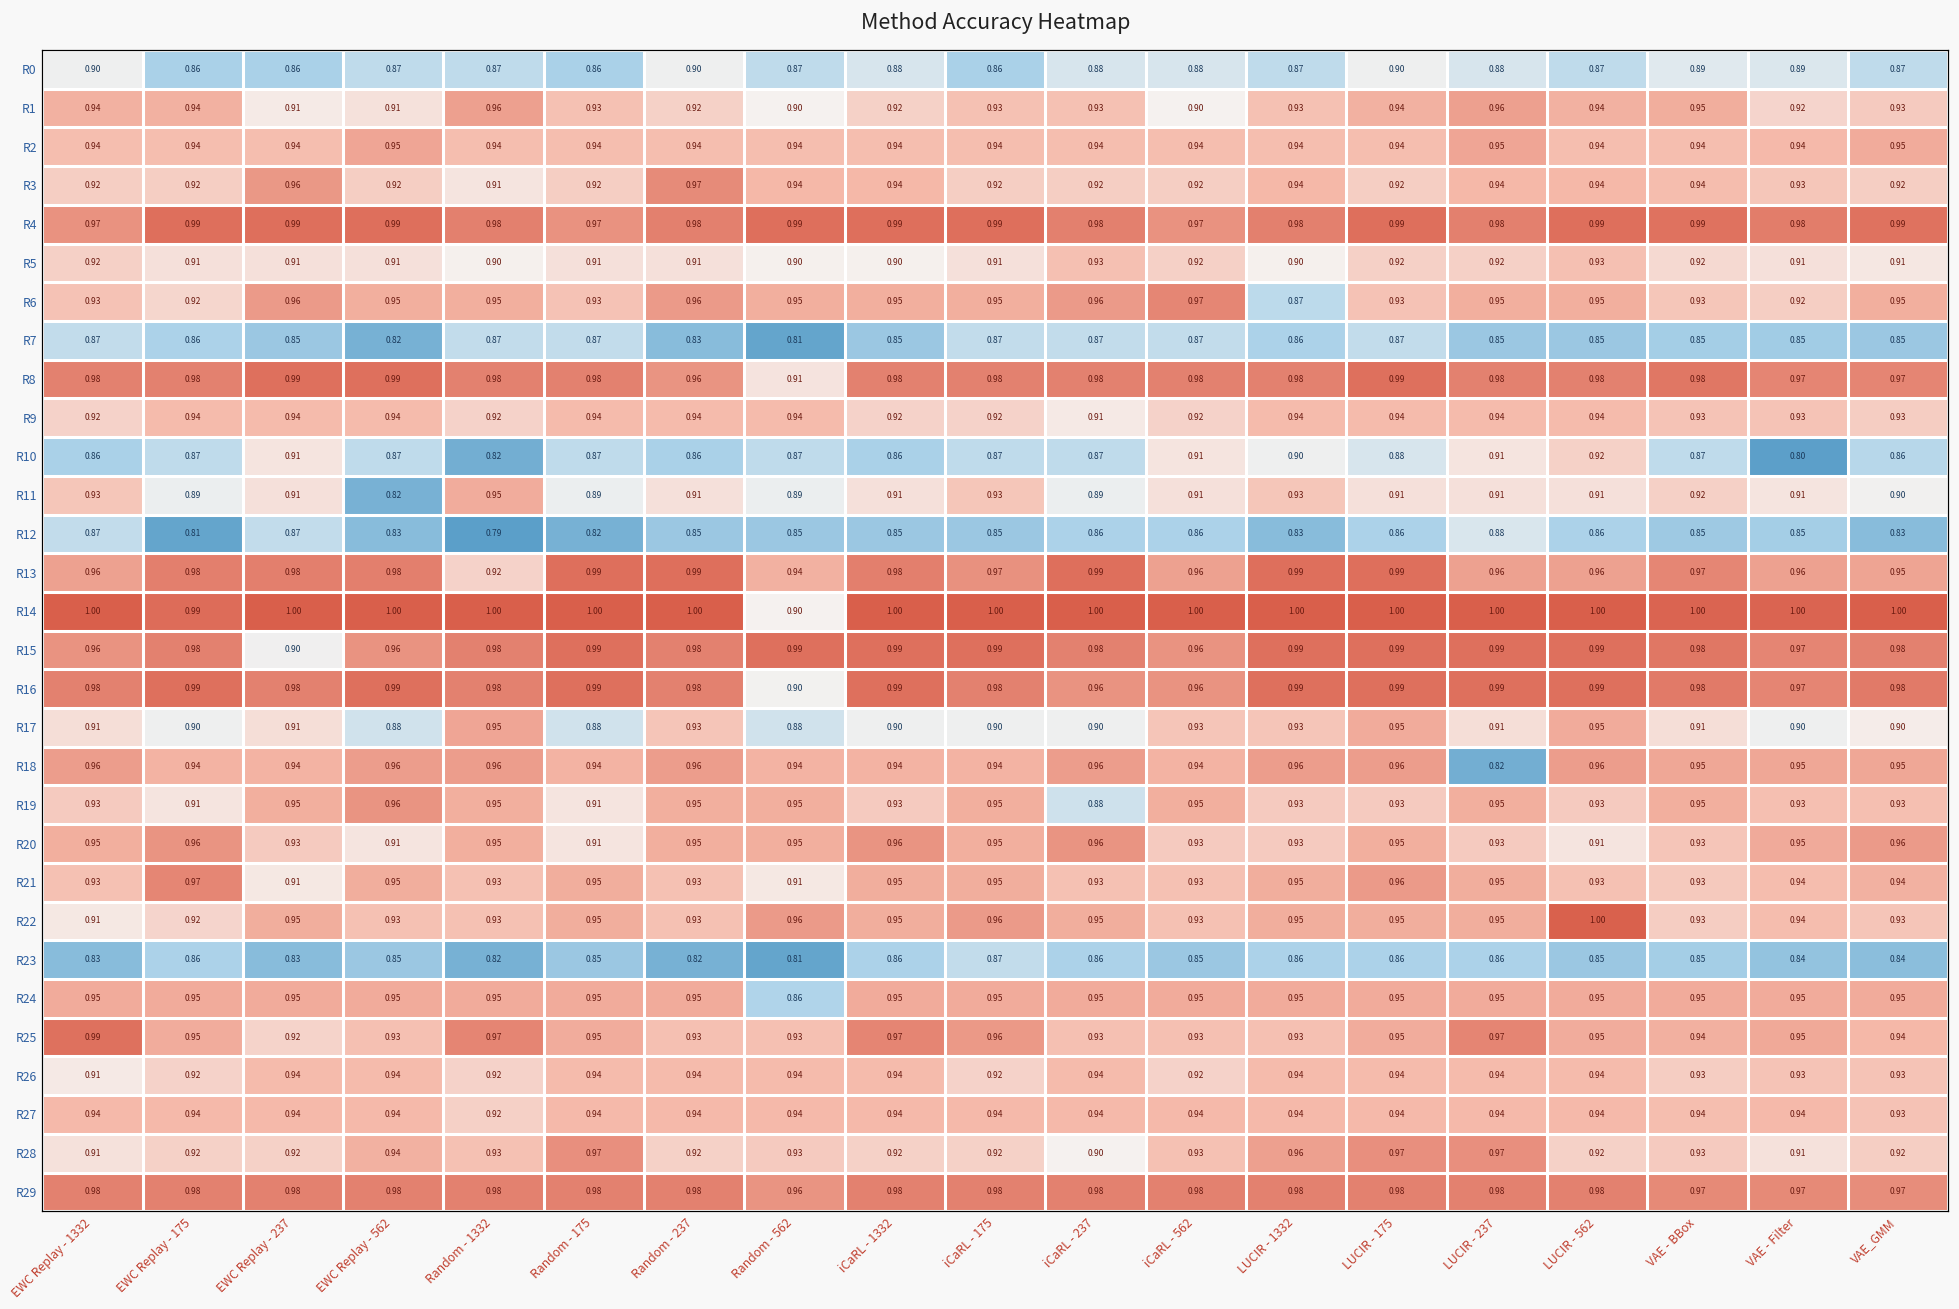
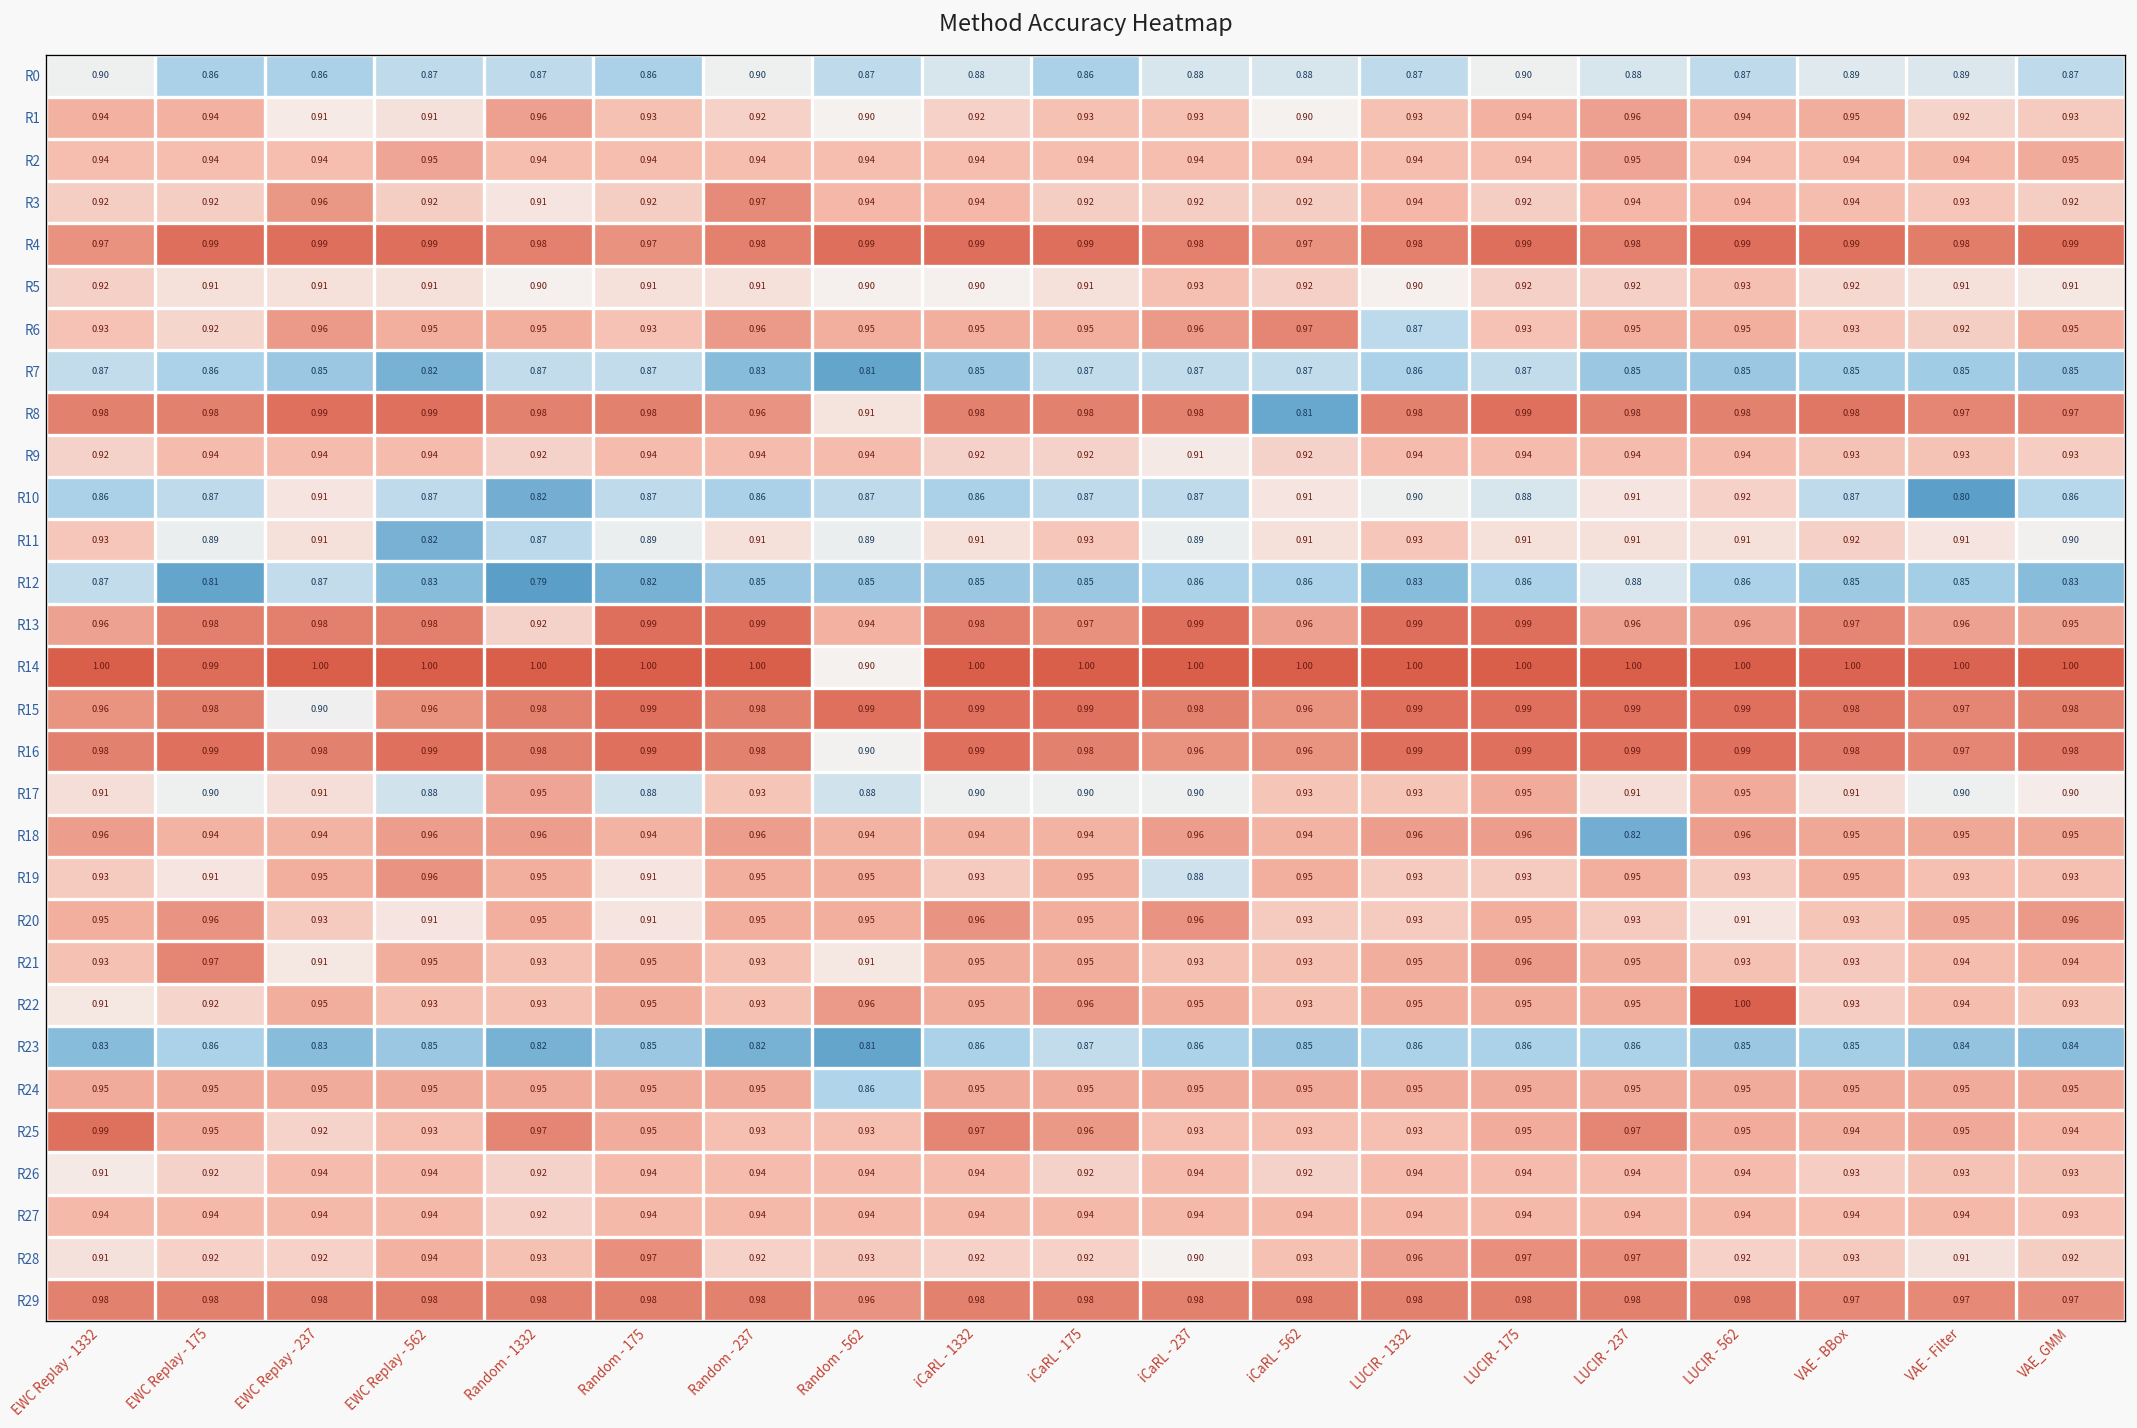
R8, iCaRL - 562: 0.98 -> 0.81
R11, Random - 1332: 0.95 -> 0.87
